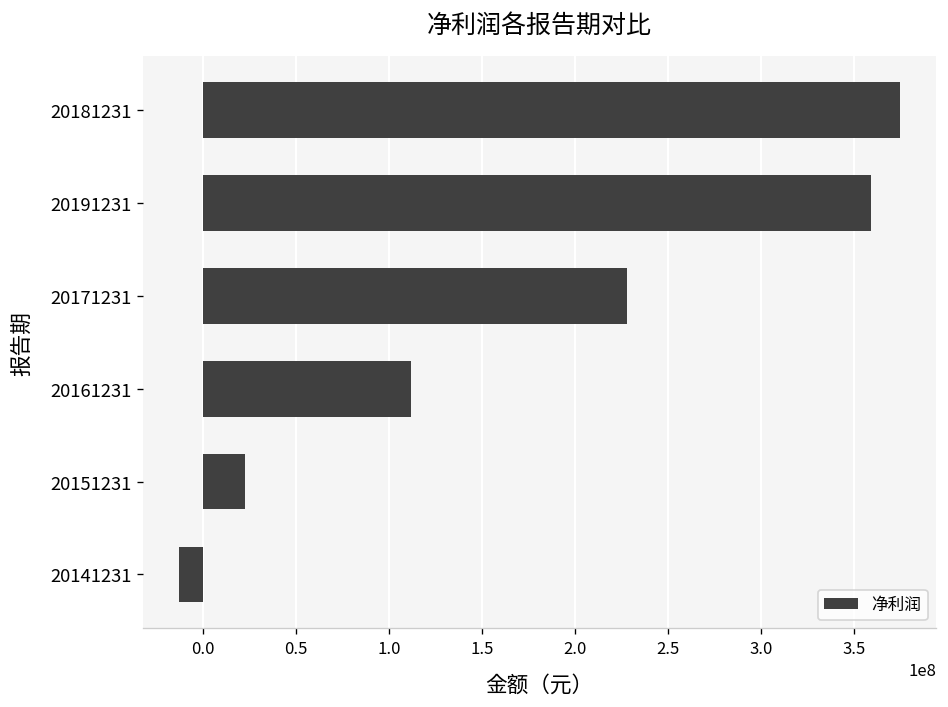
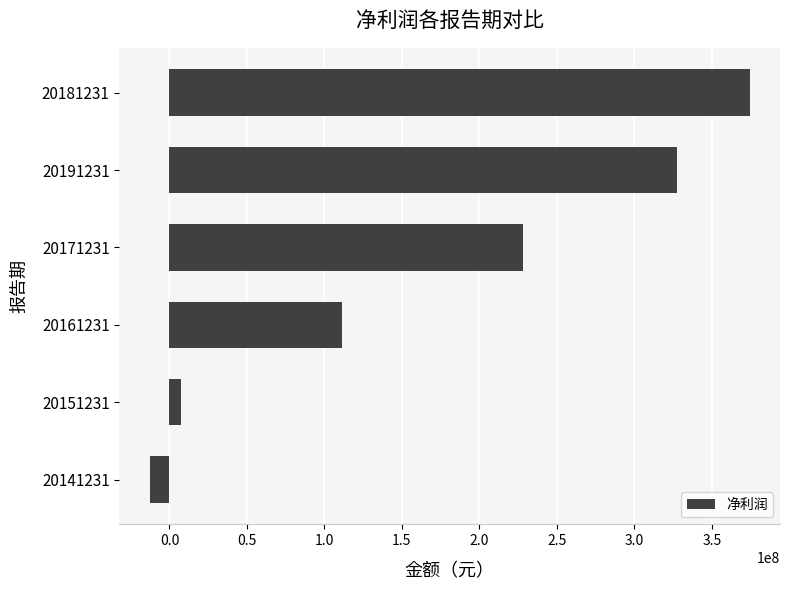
20191231: 359000000 -> 328000000
20151231: 23000000 -> 8000000
